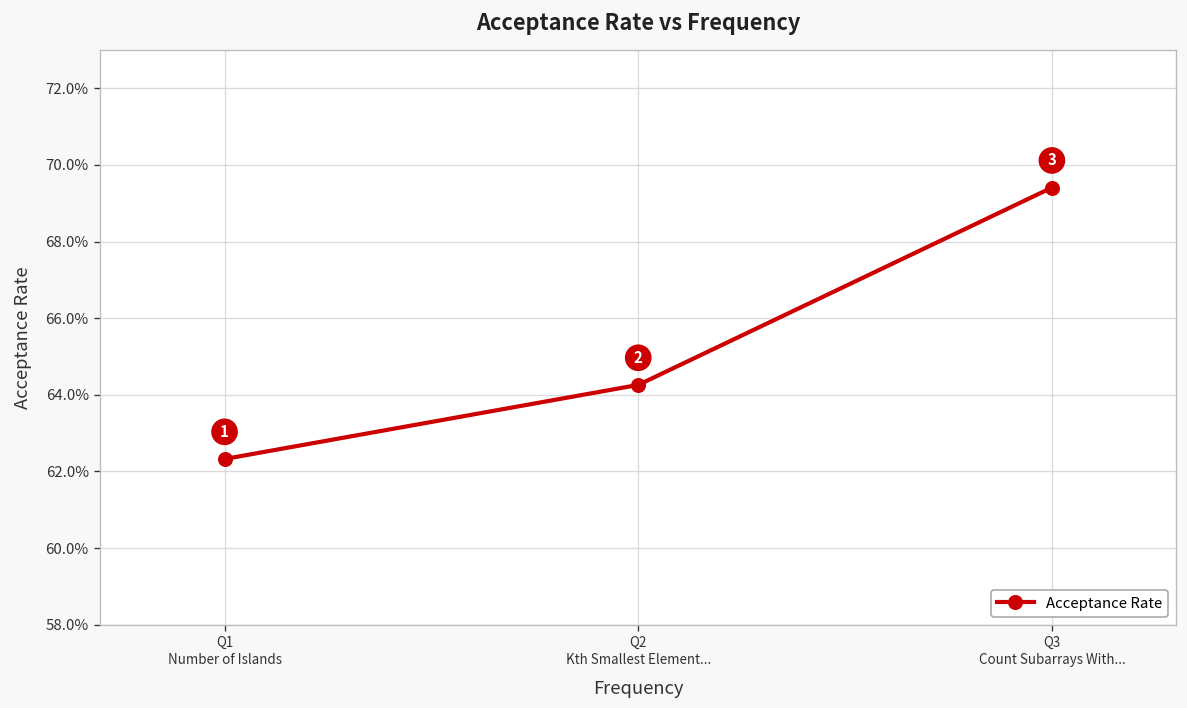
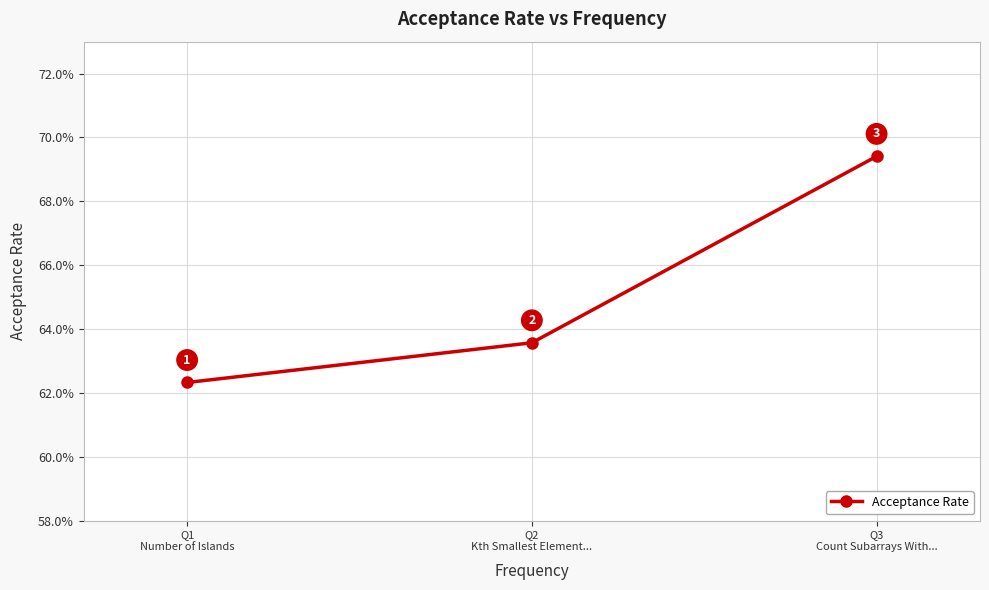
Q2 Kth Smallest Element...: 64.3% -> 63.6%
